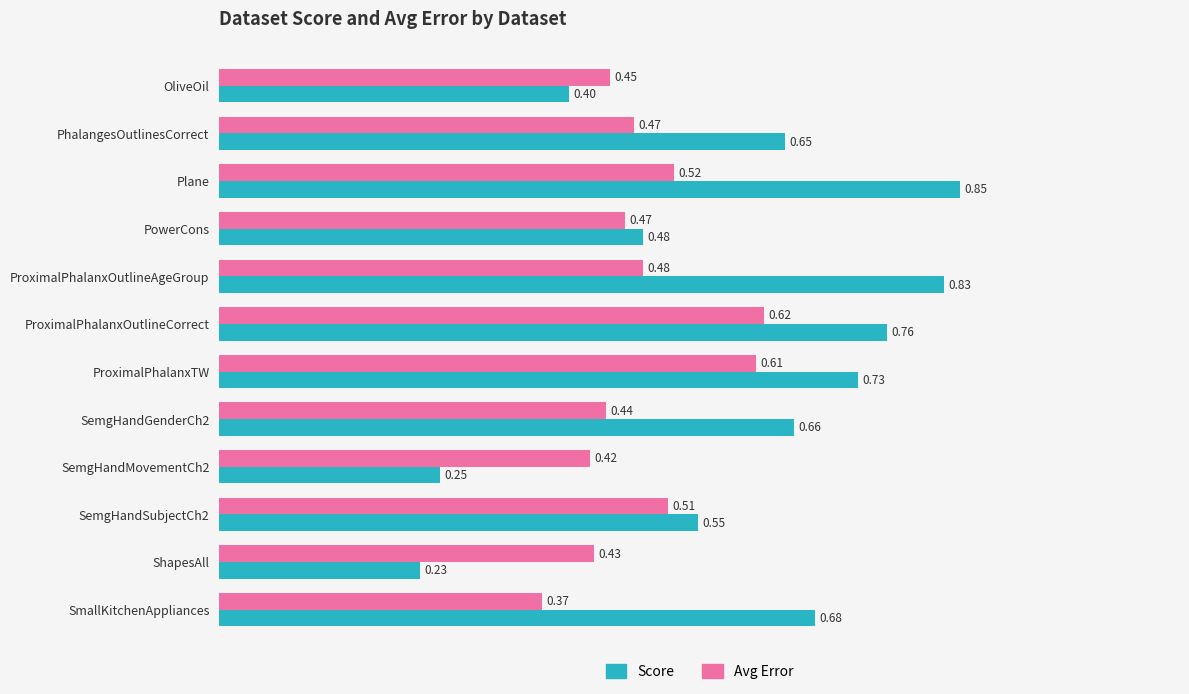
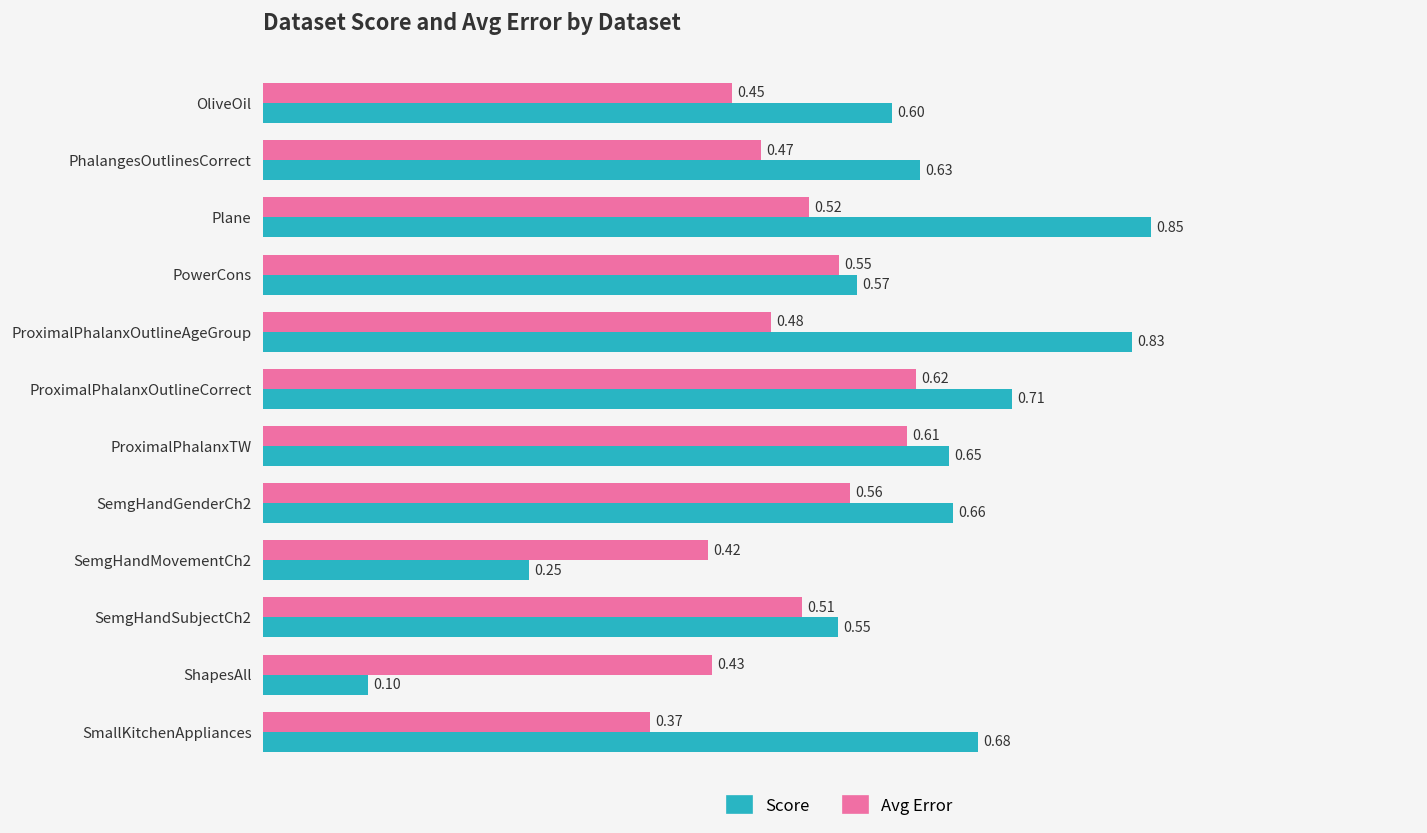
Score, OliveOil: 0.40 -> 0.60
Score, PhalangesOutlinesCorrect: 0.65 -> 0.63
Avg Error, PowerCons: 0.47 -> 0.55
Score, PowerCons: 0.48 -> 0.57
Score, ProximalPhalanxOutlineCorrect: 0.76 -> 0.71
Score, ProximalPhalanxTW: 0.73 -> 0.65
Avg Error, SemgHandGenderCh2: 0.44 -> 0.56
Score, ShapesAll: 0.23 -> 0.10
